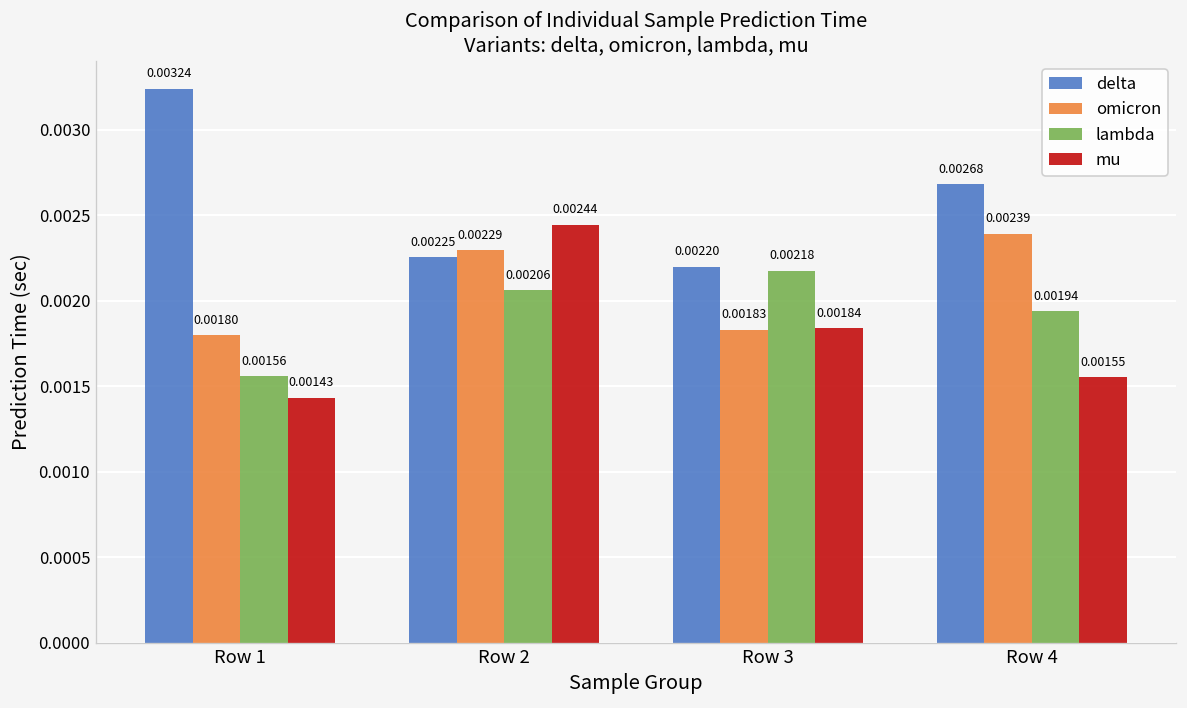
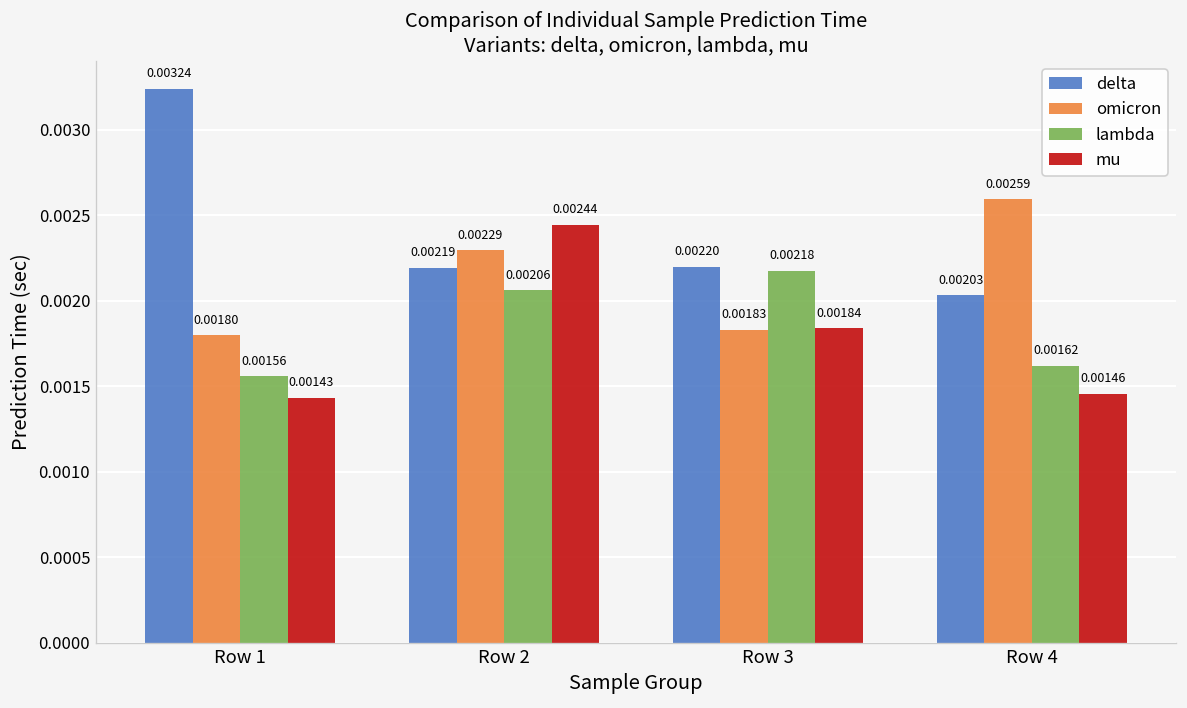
delta, Row 2: 0.00225 -> 0.00219
delta, Row 4: 0.00268 -> 0.00203
omicron, Row 4: 0.00239 -> 0.00259
lambda, Row 4: 0.00194 -> 0.00162
mu, Row 4: 0.00155 -> 0.00146
